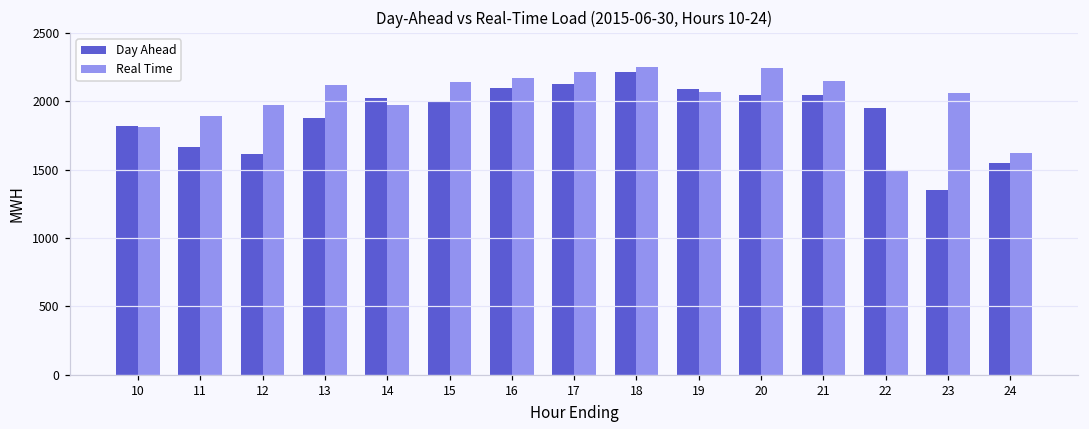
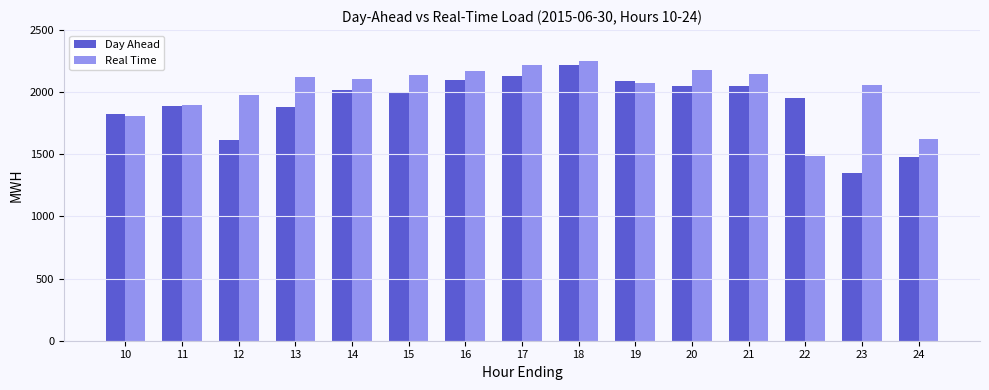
Day Ahead, 11: 1670 -> 1890
Real Time, 14: 1980 -> 2100
Real Time, 20: 2240 -> 2180
Day Ahead, 24: 1550 -> 1480
